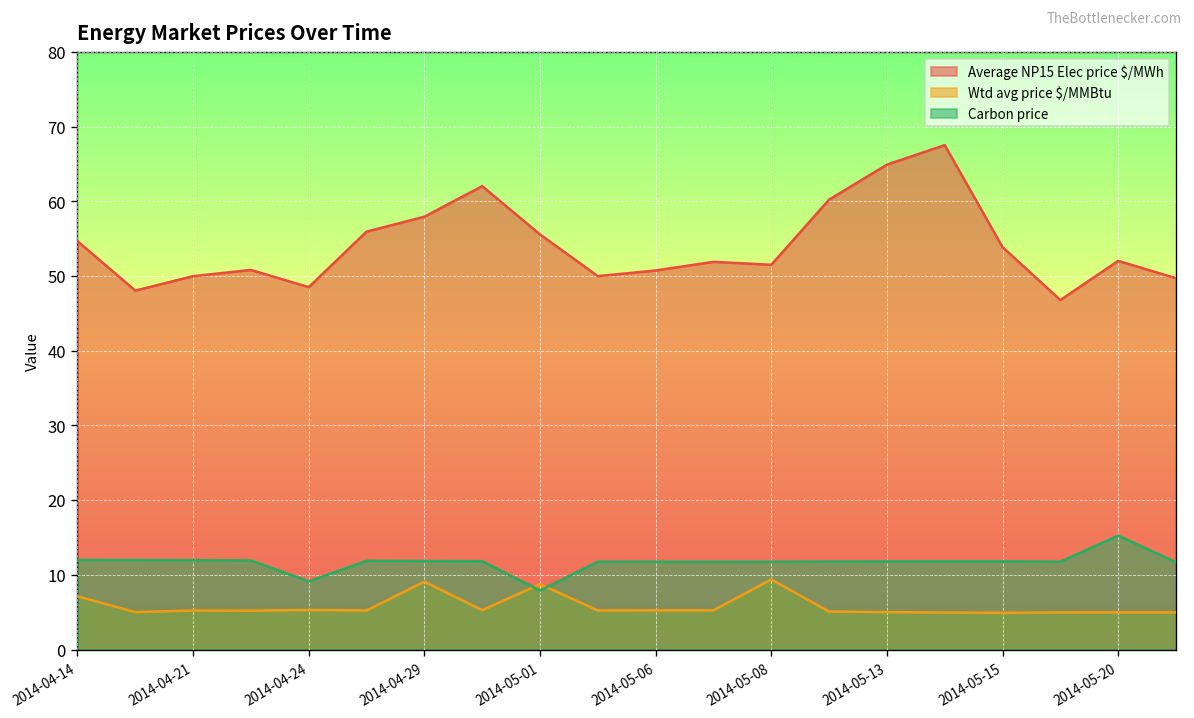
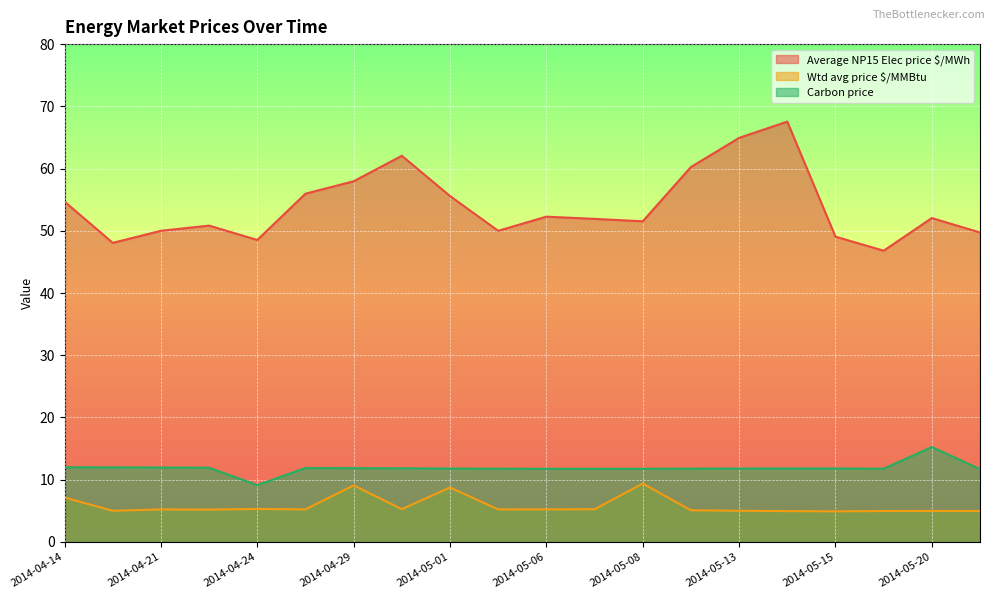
Carbon price, 2014-05-01: 8 -> 12
Average NP15 Elec price $/MWh, 2014-05-06: 51 -> 52
Average NP15 Elec price $/MWh, 2014-05-15: 54 -> 49
